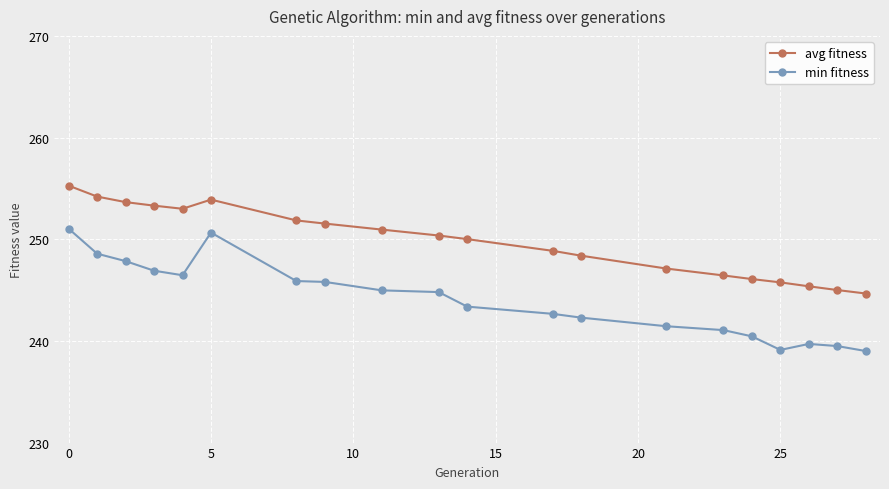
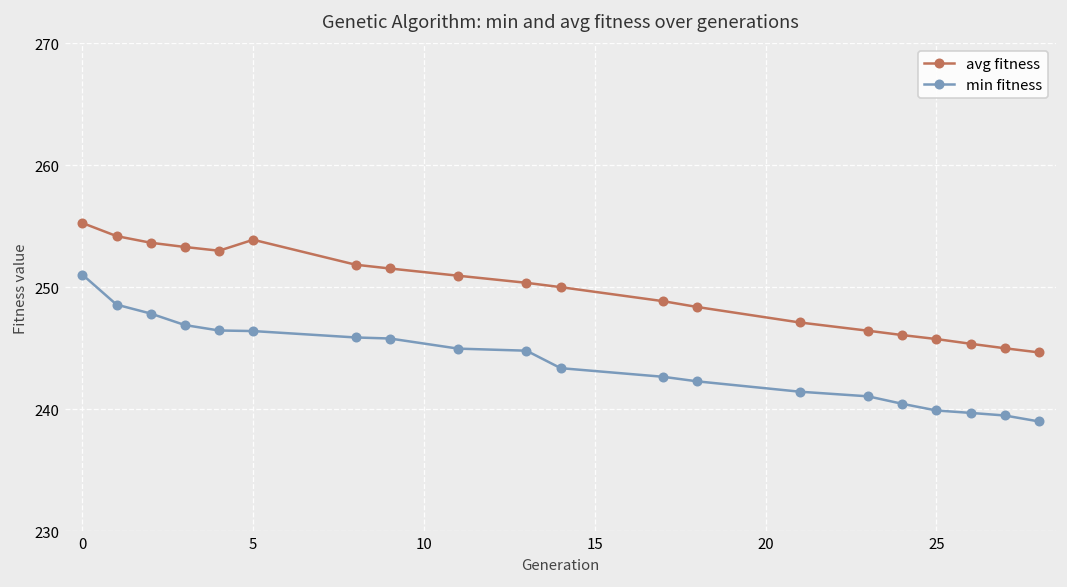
min fitness, 5: 250.7 -> 246.4
min fitness, 25: 239.1 -> 239.9
